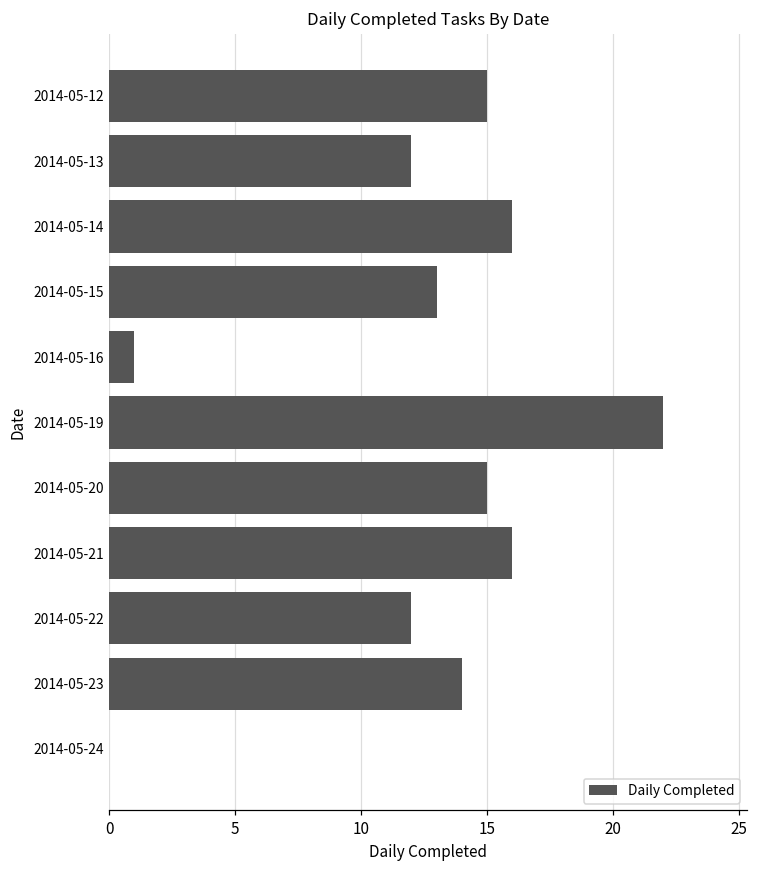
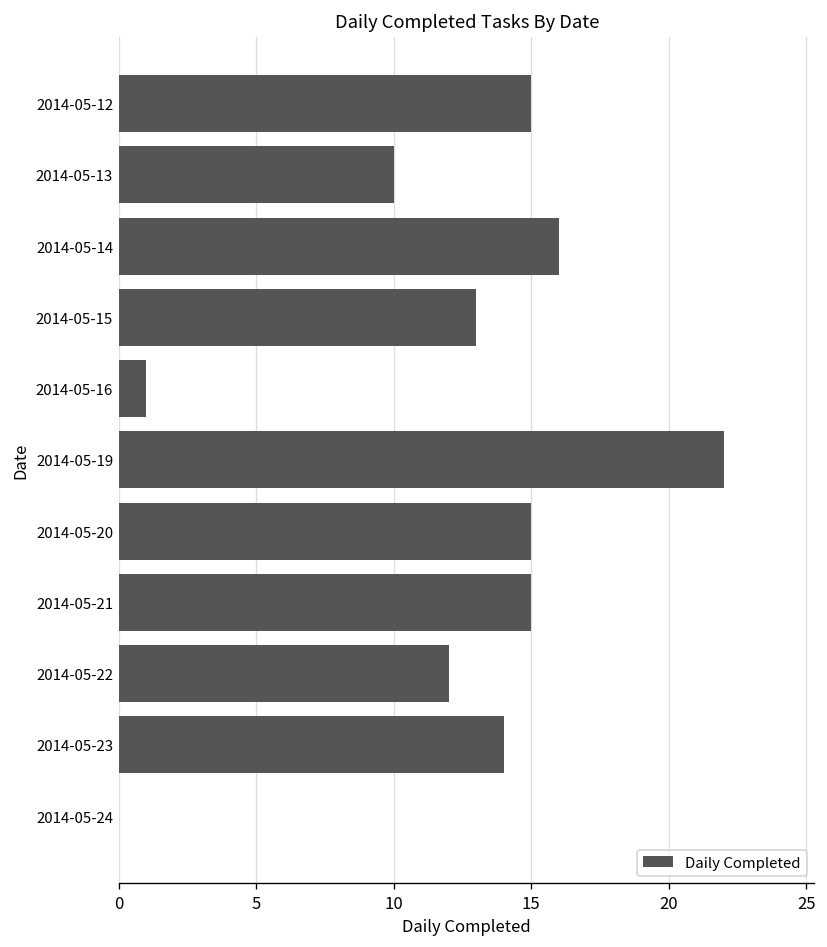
2014-05-13: 12 -> 10
2014-05-21: 16 -> 15
